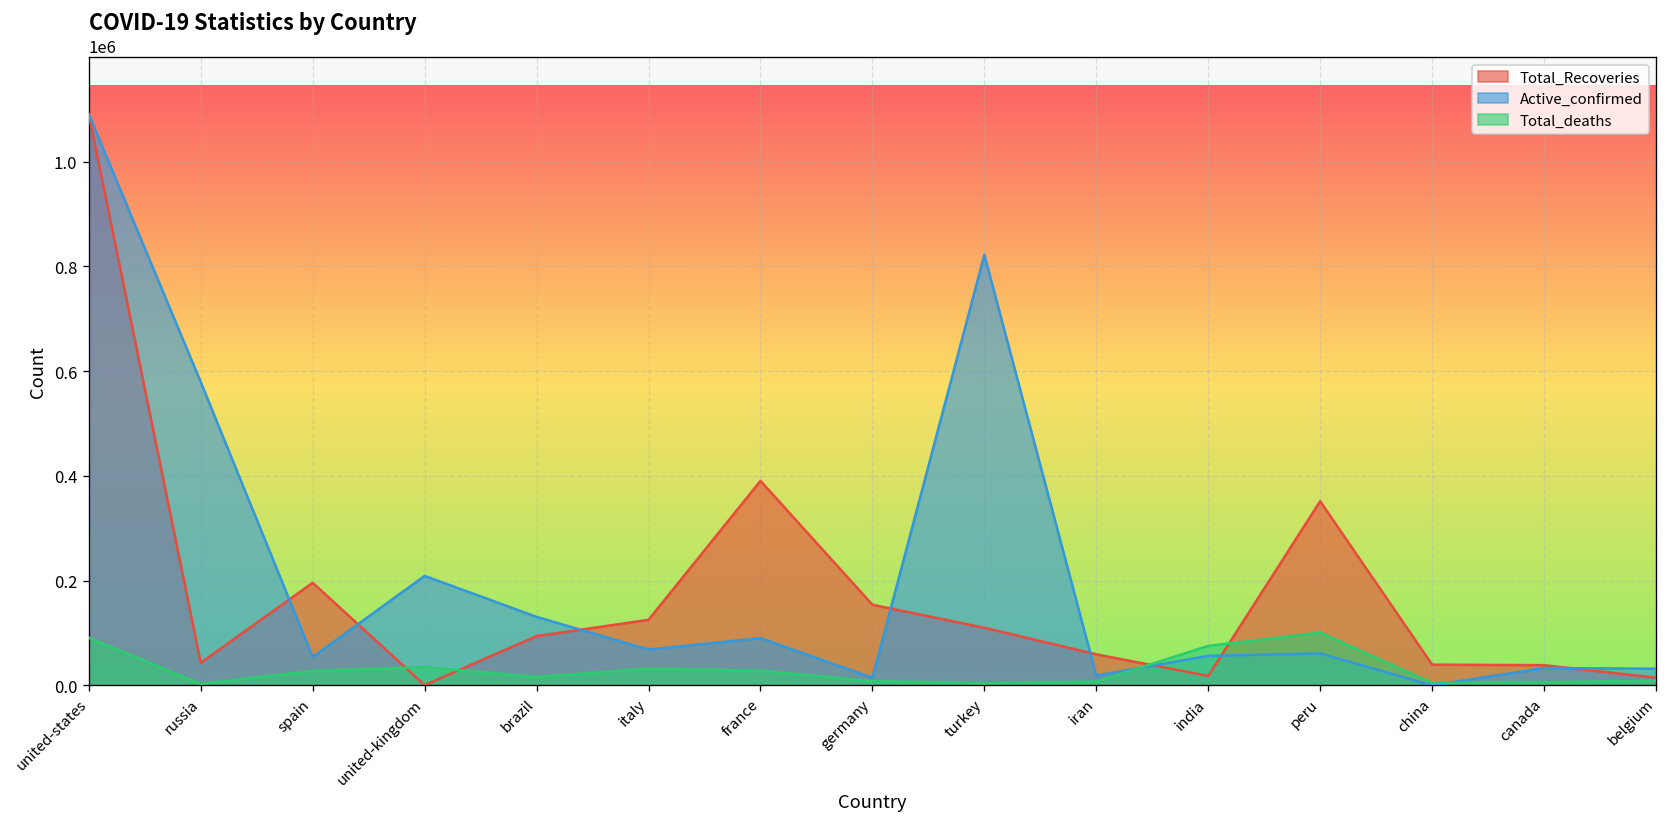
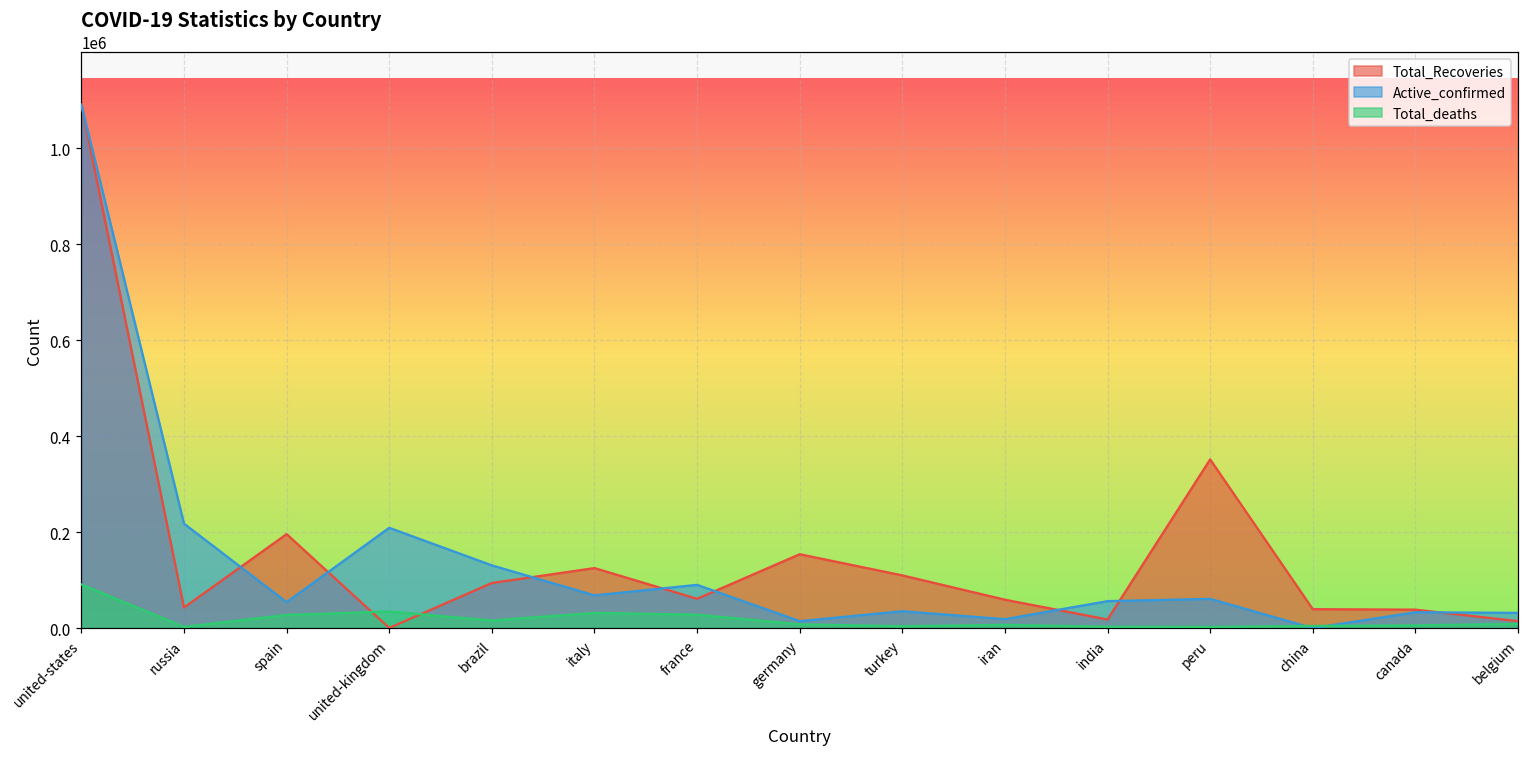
Active_confirmed, russia: 580000 -> 220000
Total_Recoveries, france: 390000 -> 60000
Active_confirmed, turkey: 820000 -> 40000
Total_deaths, india: 80000 -> 0
Total_deaths, peru: 100000 -> 0
